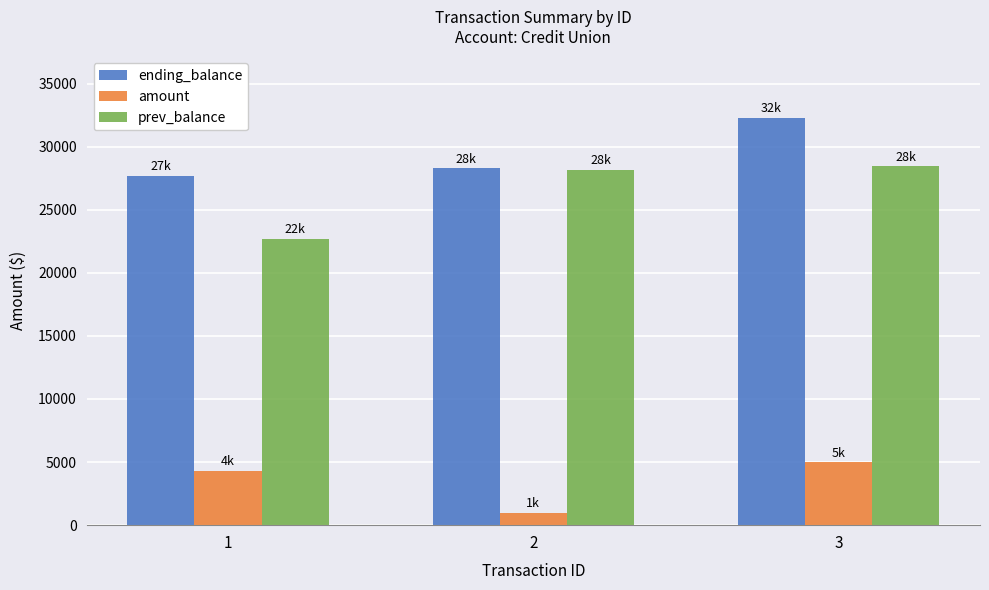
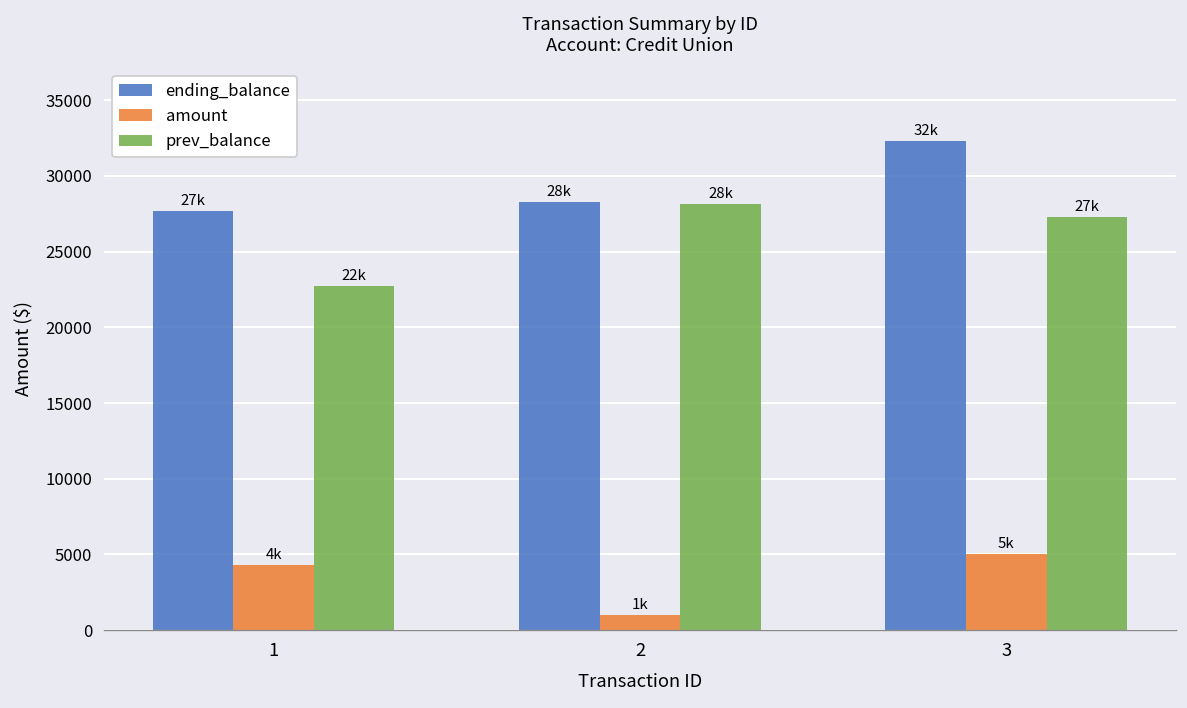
prev_balance, 3: 28k -> 27k
